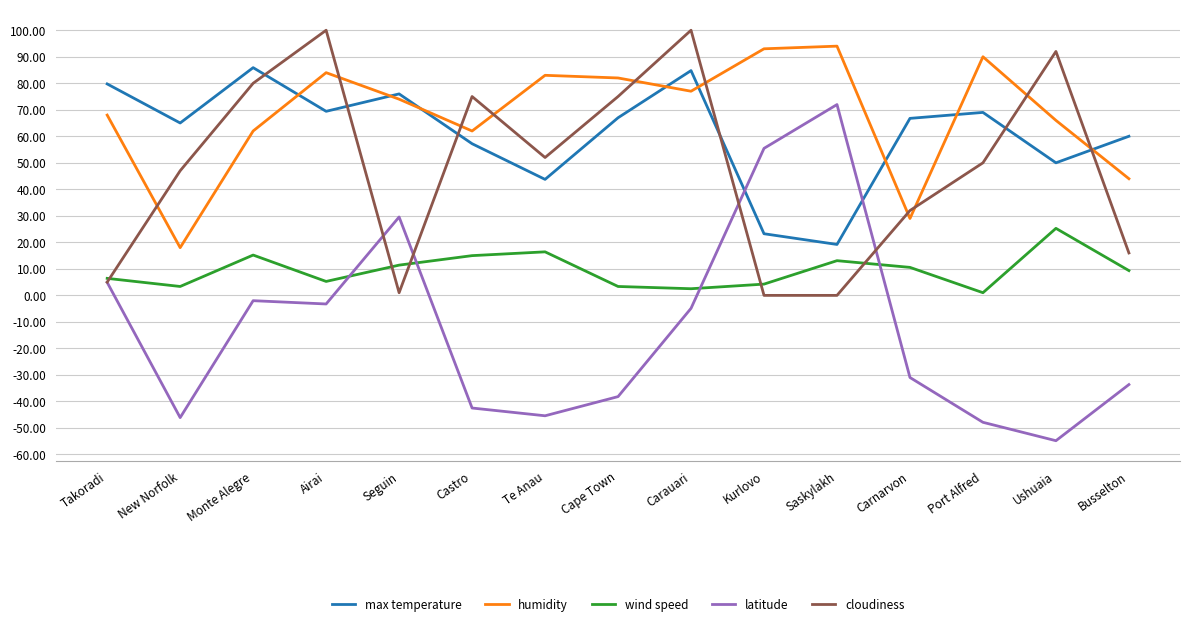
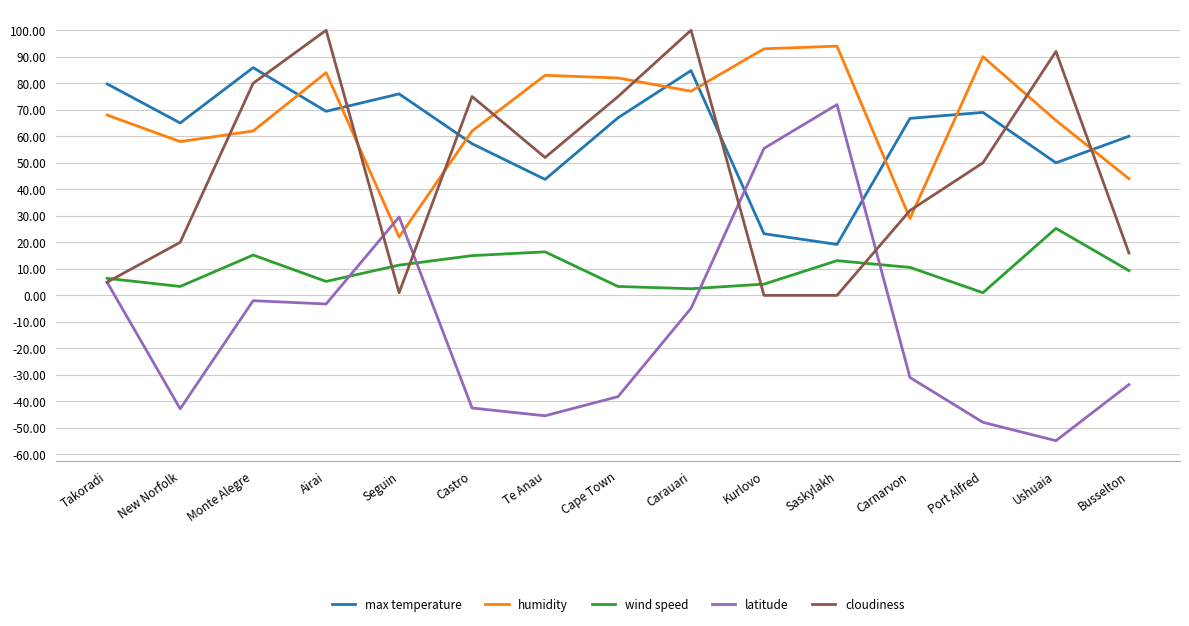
humidity, New Norfolk: 18 -> 58
latitude, New Norfolk: -46 -> -43
cloudiness, New Norfolk: 47 -> 20
humidity, Seguin: 74 -> 22
